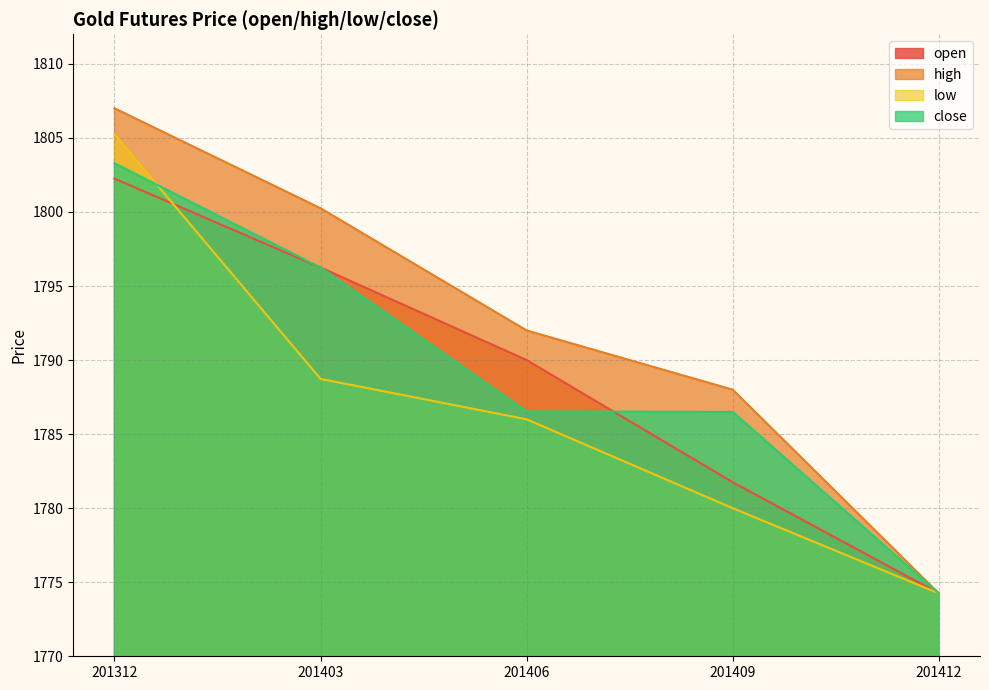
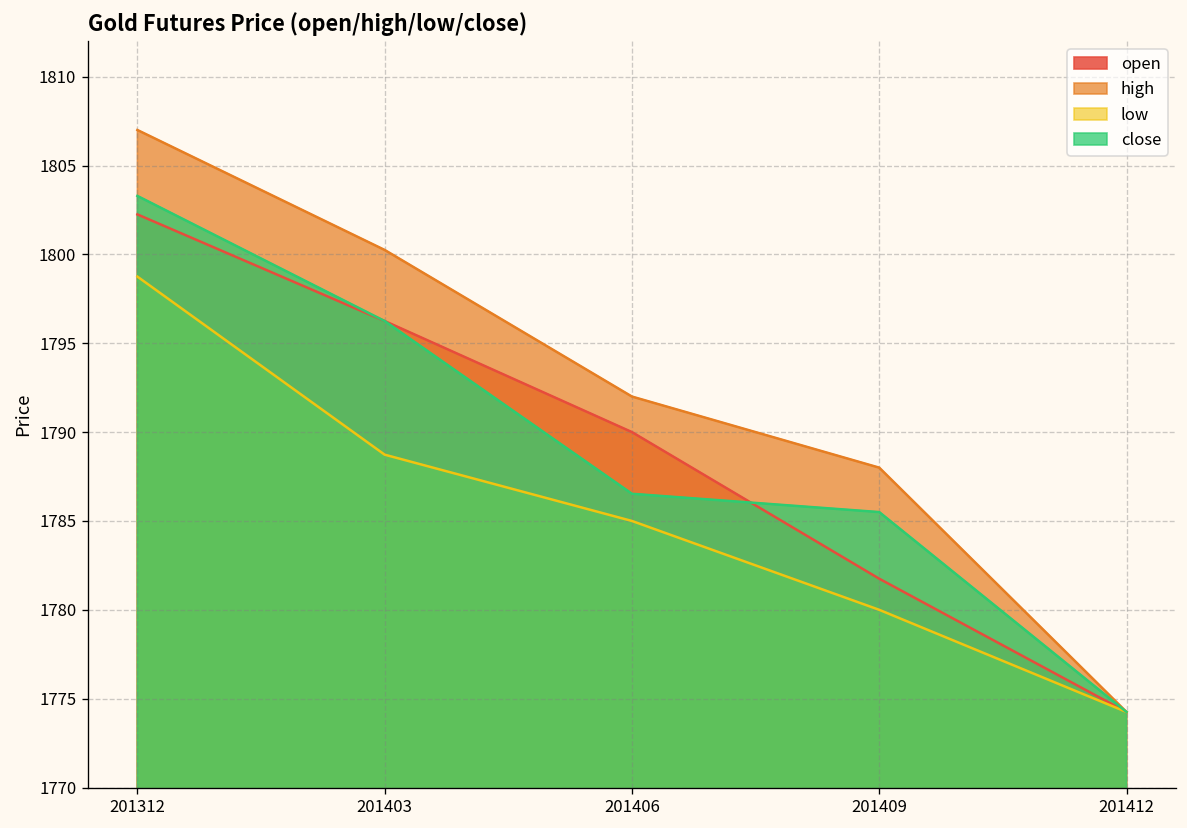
low, 201312: 1805.2 -> 1798.8
low, 201406: 1786 -> 1785
close, 201409: 1786.5 -> 1785.5
